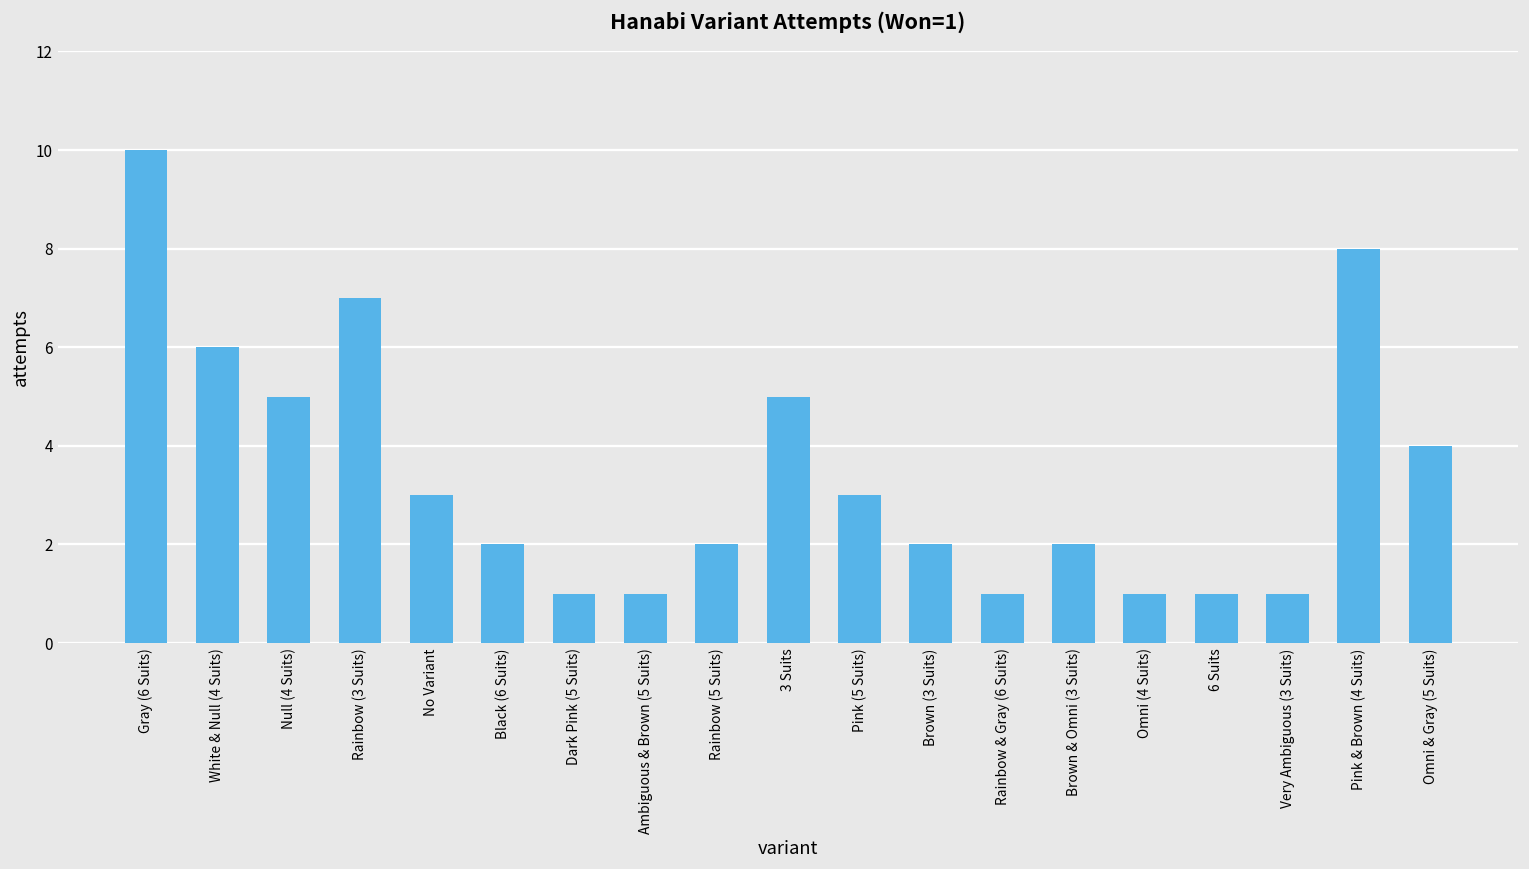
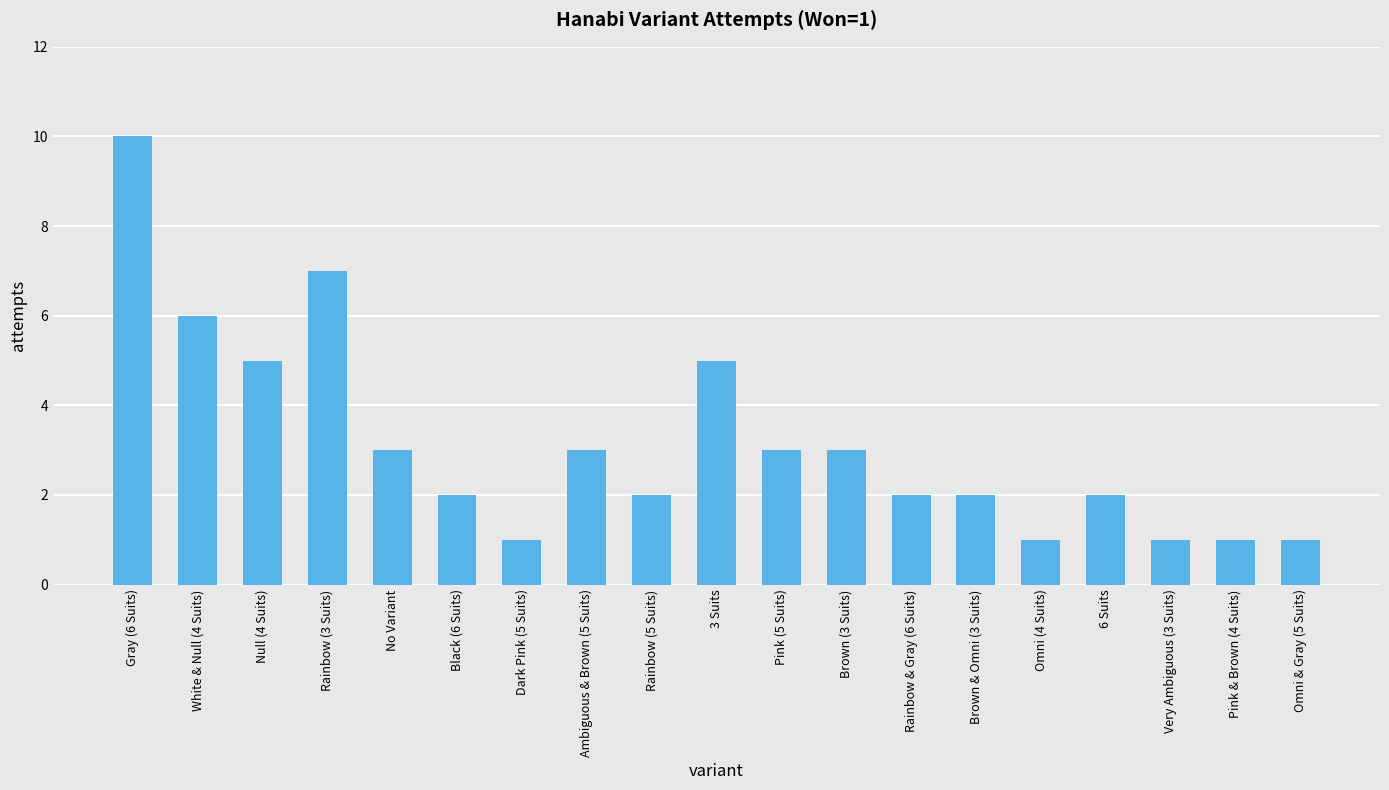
Ambiguous & Brown (5 Suits): 1 -> 3
Brown (3 Suits): 2 -> 3
Rainbow & Gray (6 Suits): 1 -> 2
6 Suits: 1 -> 2
Pink & Brown (4 Suits): 8 -> 1
Omni & Gray (5 Suits): 4 -> 1
